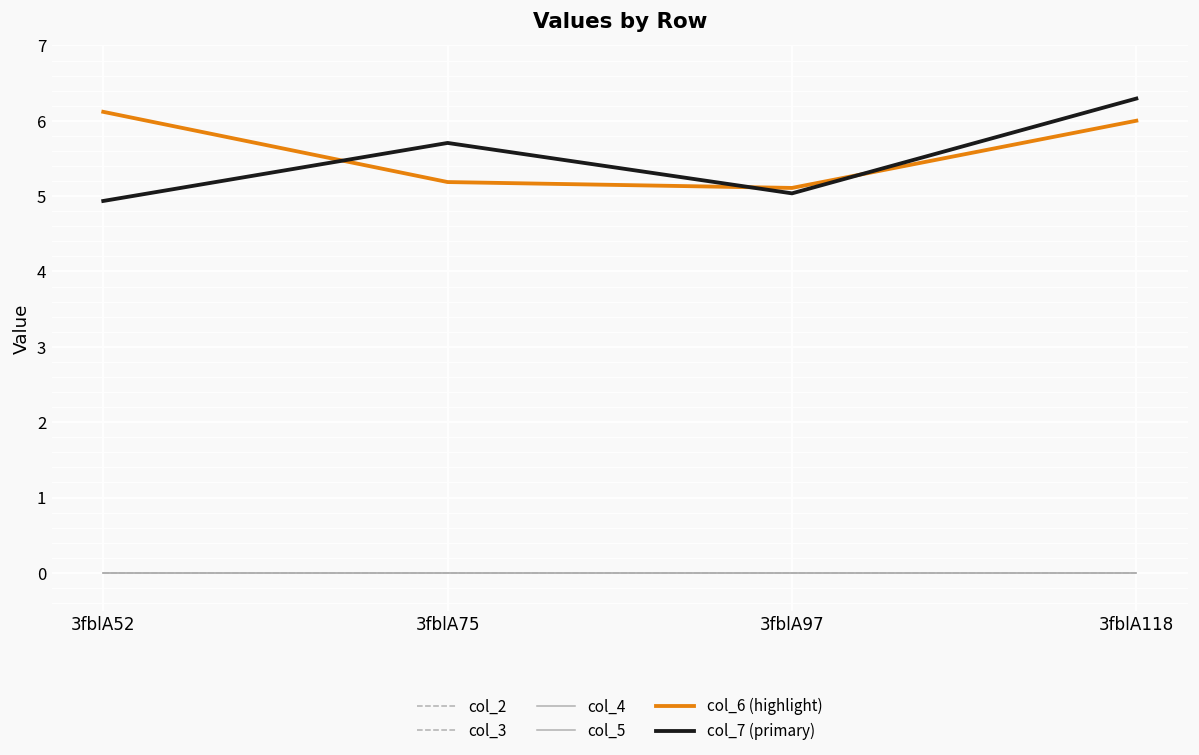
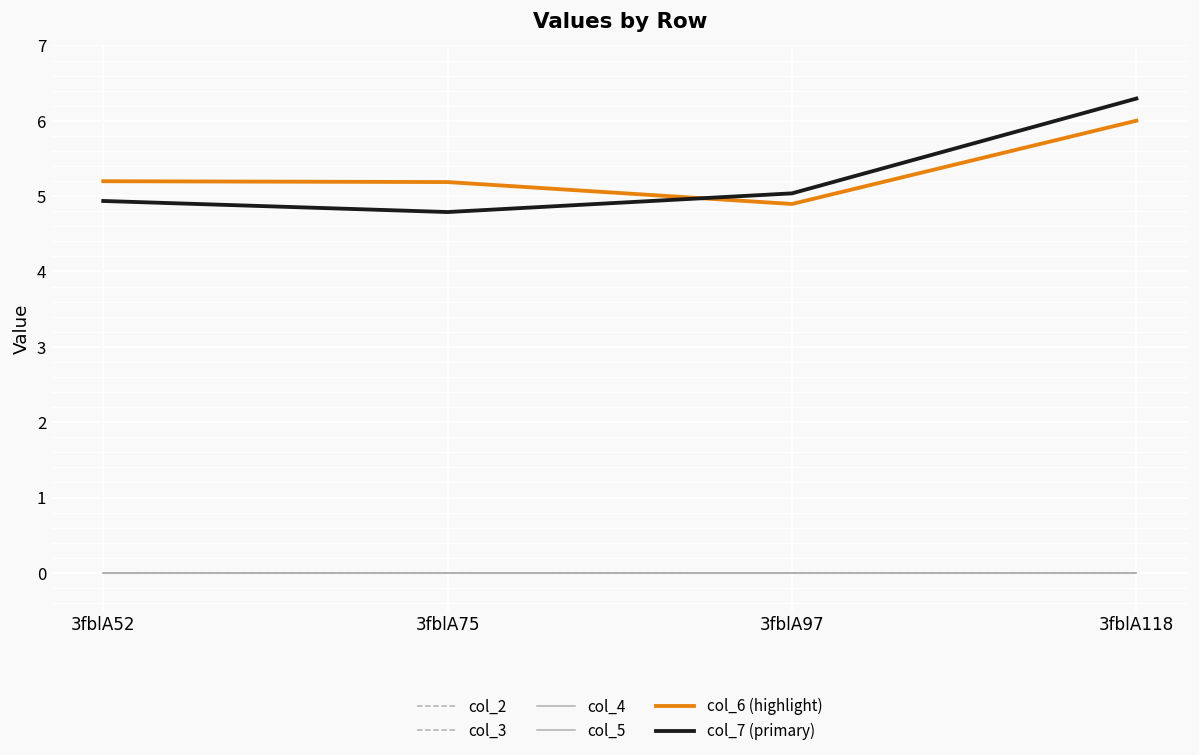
col_6 (highlight), 3fblA52: 6.1 -> 5.2
col_7 (primary), 3fblA75: 5.7 -> 4.8
col_6 (highlight), 3fblA97: 5.1 -> 4.9
